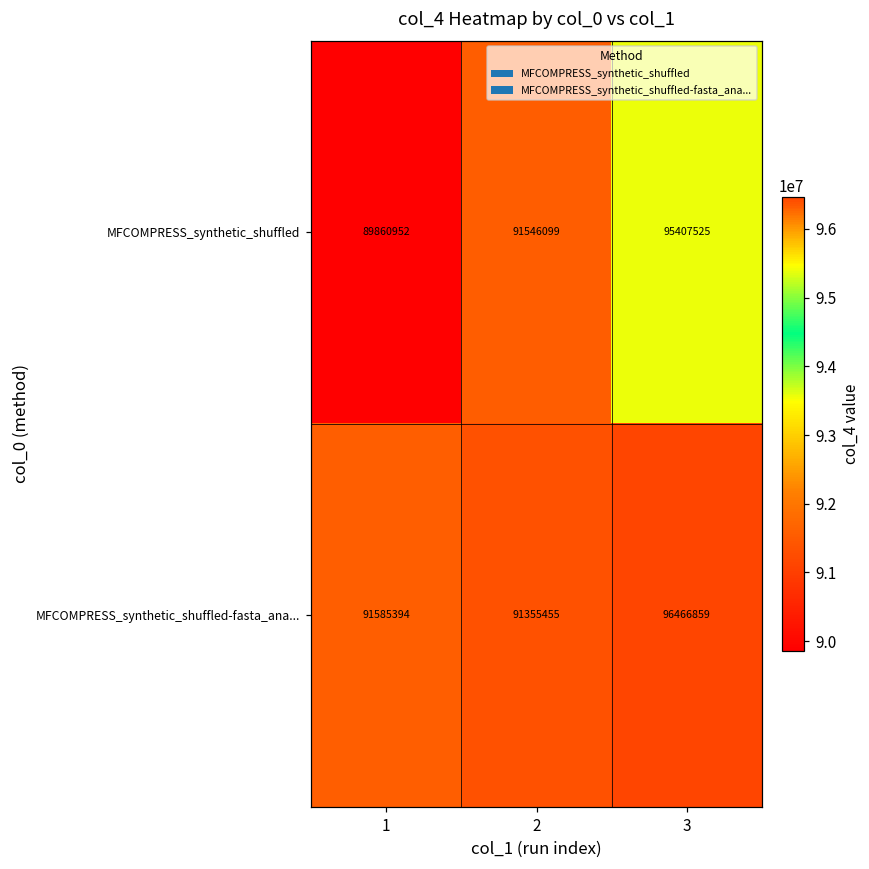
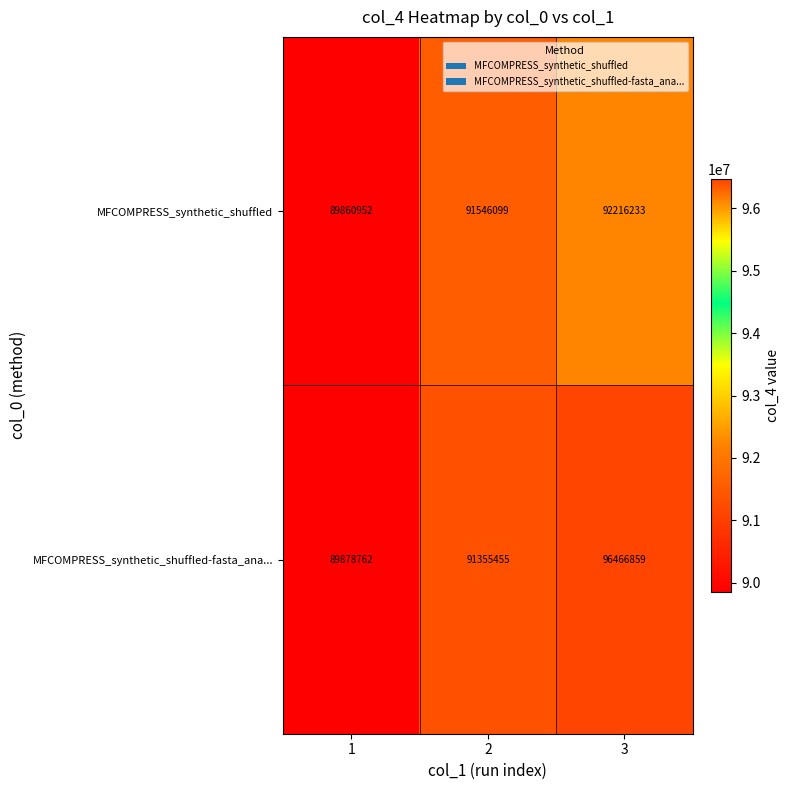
MFCOMPRESS_synthetic_shuffled, 3: 95407525 -> 92216233
MFCOMPRESS_synthetic_shuffled-fasta_ana..., 1: 91585394 -> 89878762
